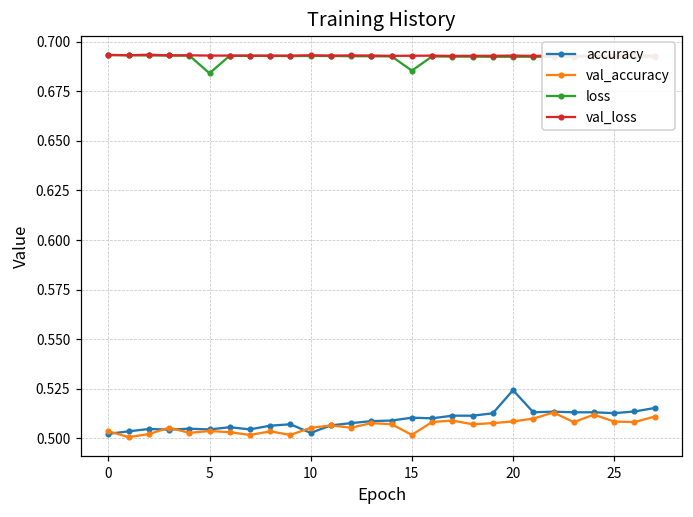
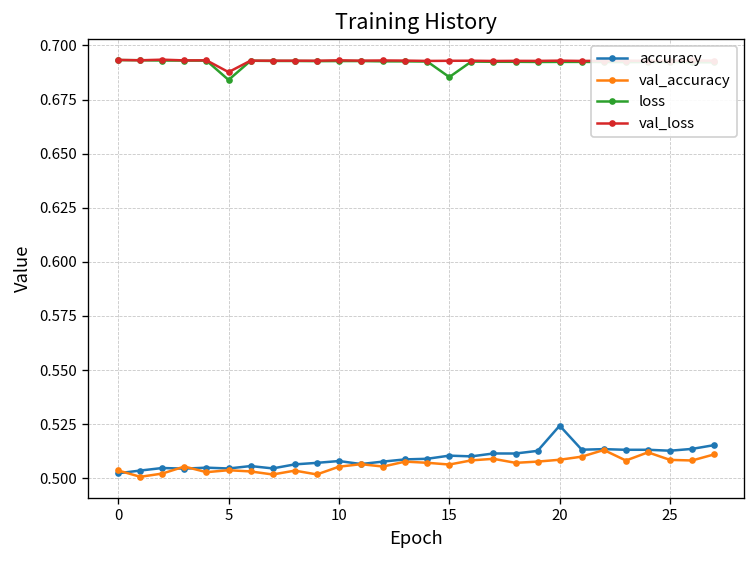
val_loss, 5: 0.693 -> 0.688
accuracy, 10: 0.503 -> 0.508
val_accuracy, 15: 0.502 -> 0.506
